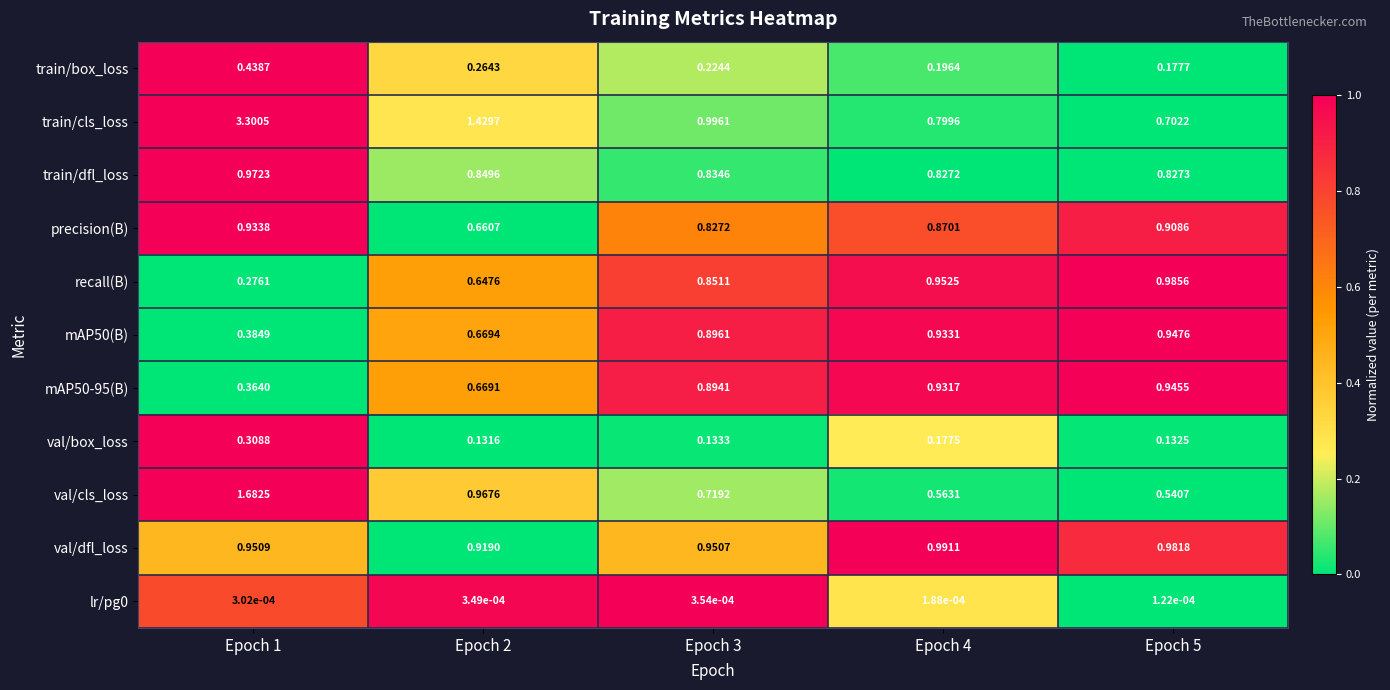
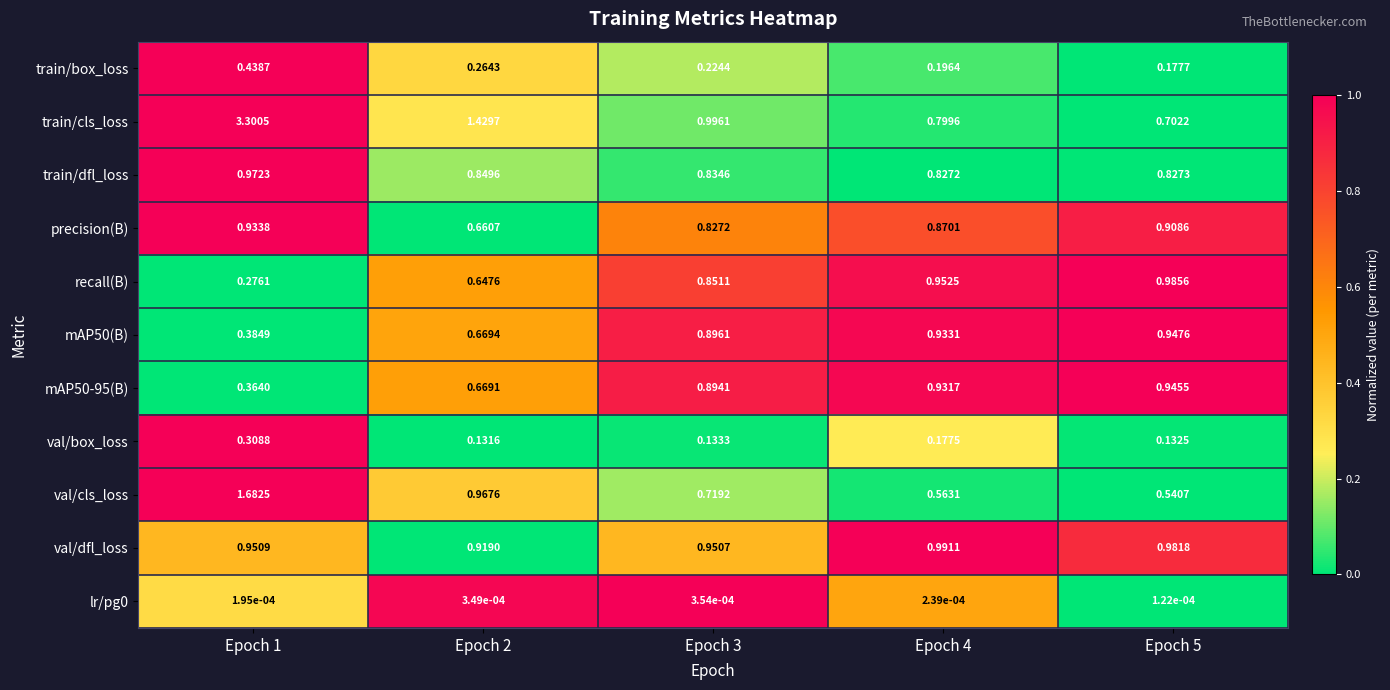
lr/pg0, Epoch 1: 3.02e-04 -> 1.95e-04
lr/pg0, Epoch 4: 1.88e-04 -> 2.39e-04
